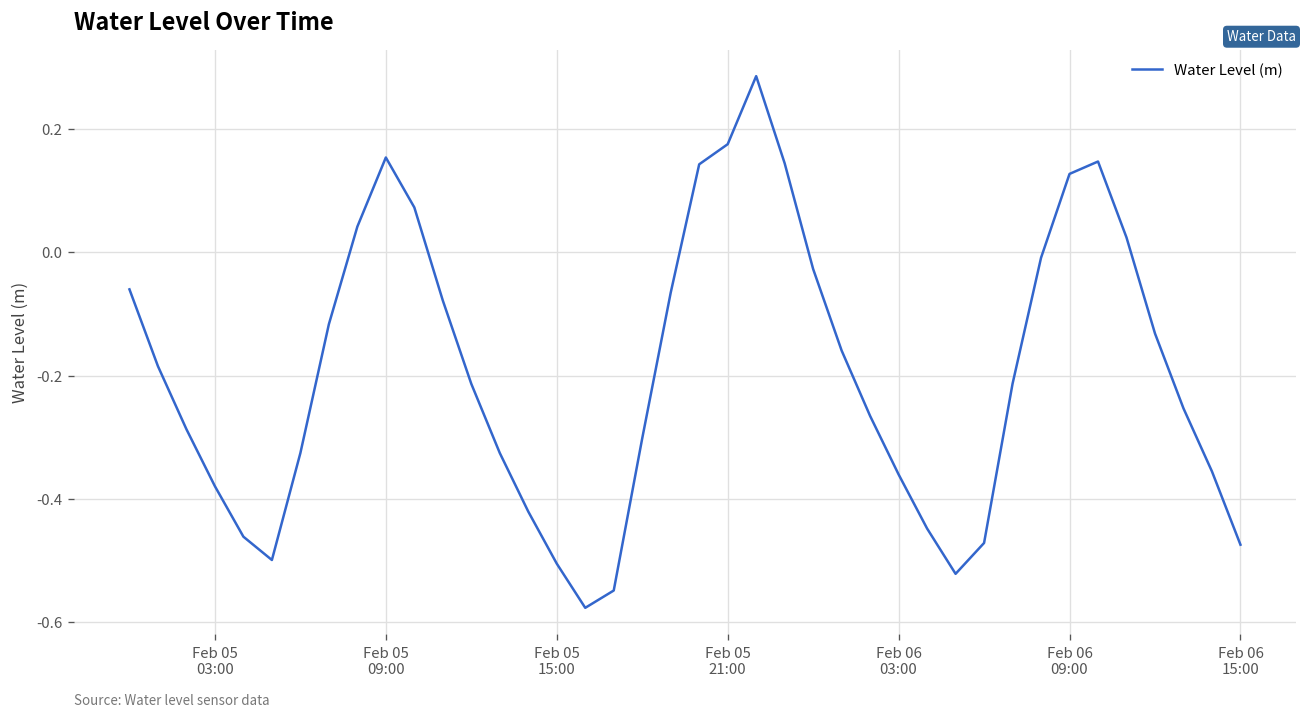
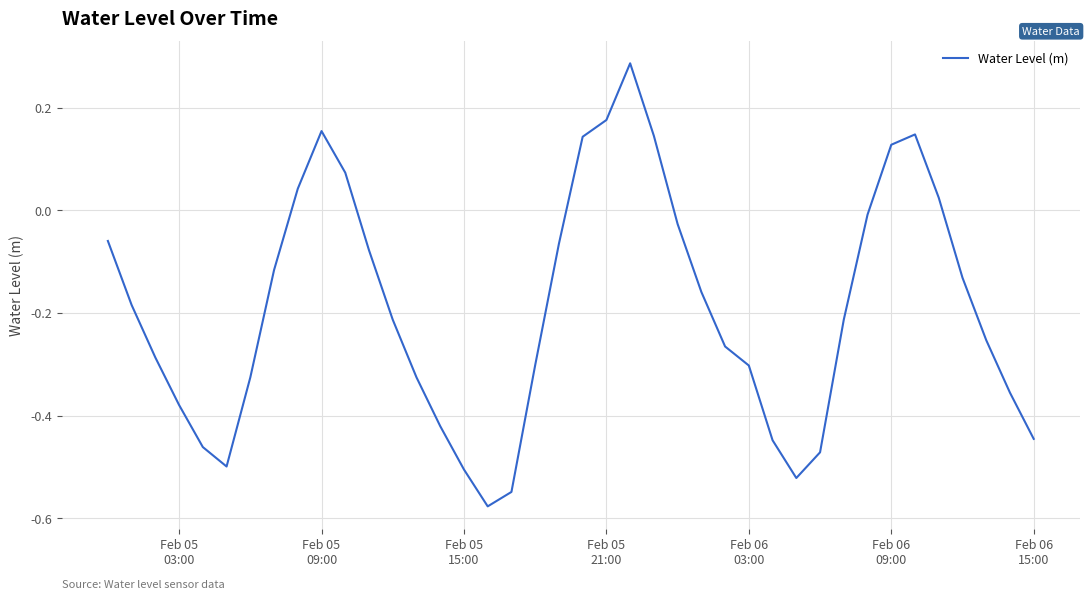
Feb 06 03:00: -0.36 -> -0.30
Feb 06 15:00: -0.47 -> -0.45
